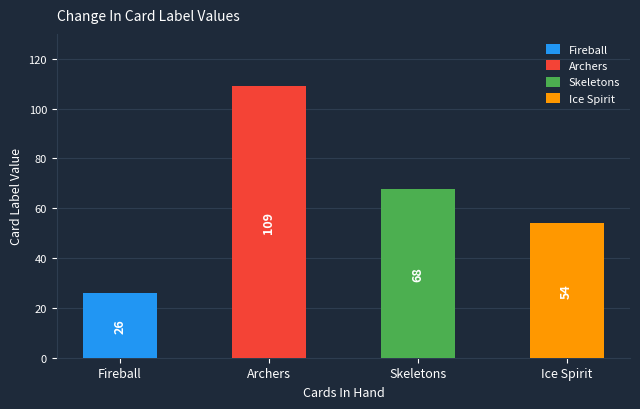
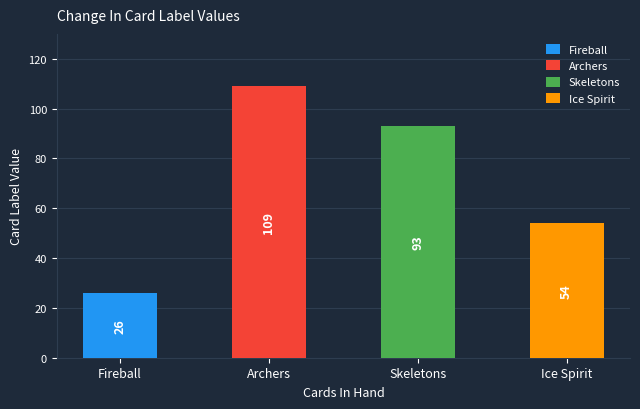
Skeletons: 68 -> 93
